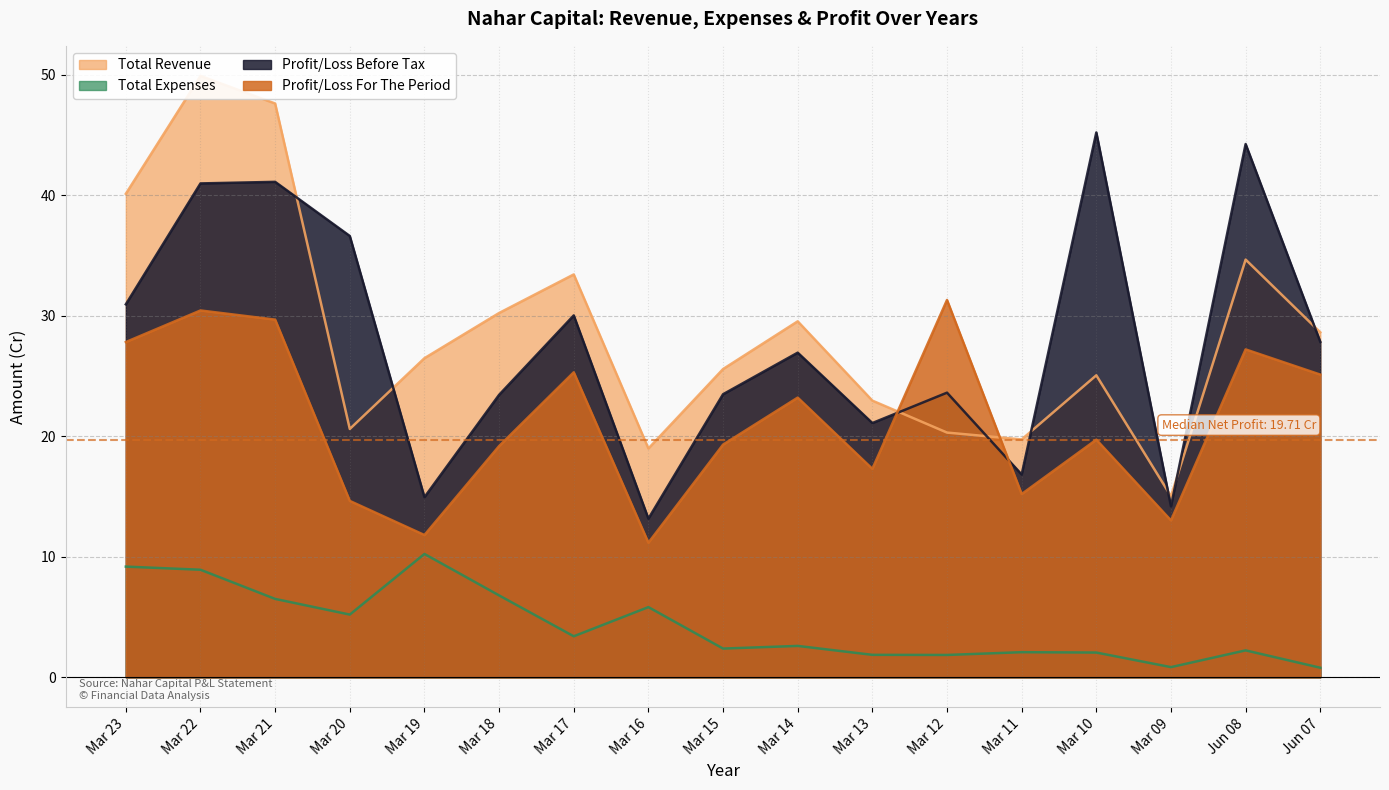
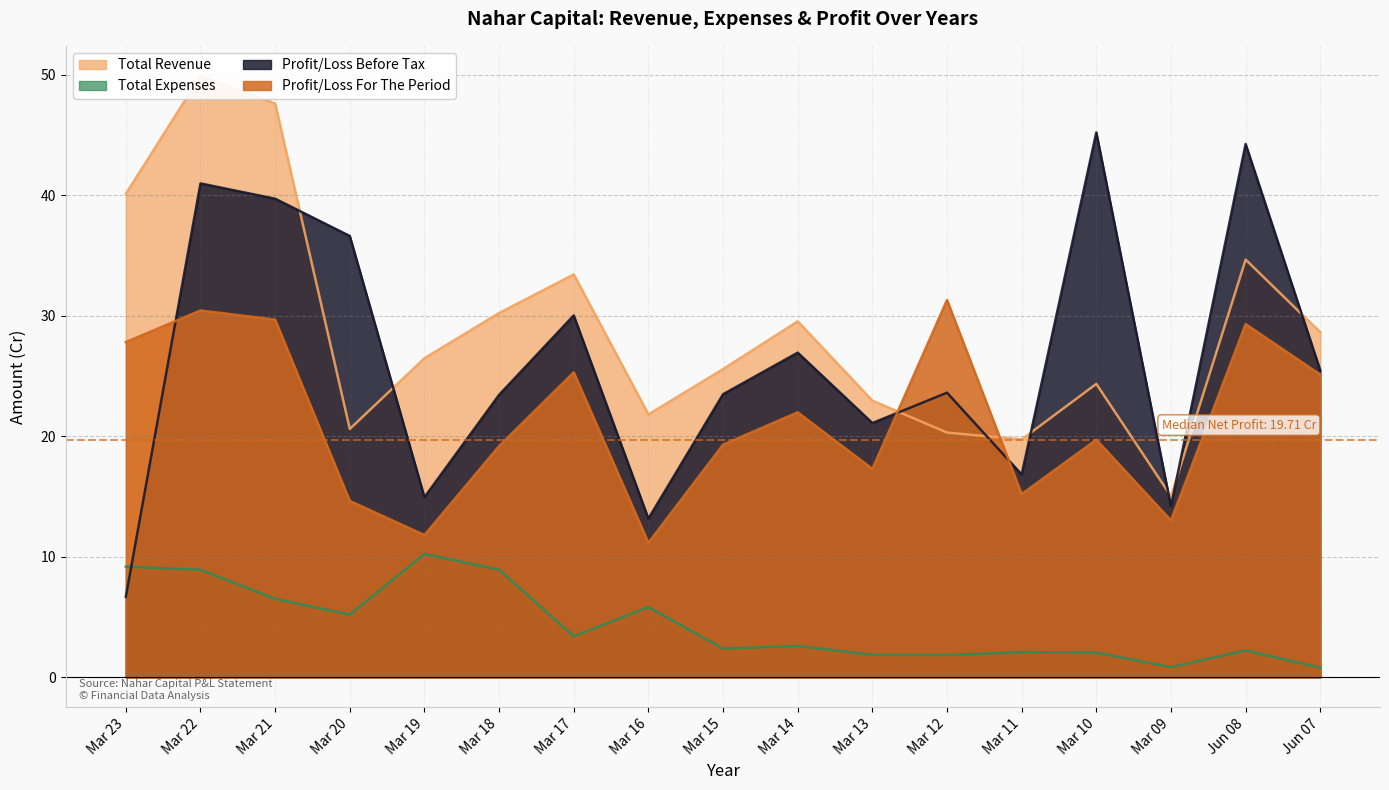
Profit/Loss Before Tax, Mar 23: 30.9 -> 6.7
Profit/Loss Before Tax, Mar 21: 41.1 -> 39.7
Total Expenses, Mar 18: 6.8 -> 8.9
Total Revenue, Mar 16: 19.0 -> 21.8
Profit/Loss For The Period, Mar 14: 23.2 -> 22.0
Total Revenue, Mar 10: 25.1 -> 24.3
Profit/Loss For The Period, Jun 08: 27.2 -> 29.3
Profit/Loss Before Tax, Jun 07: 27.8 -> 25.5
